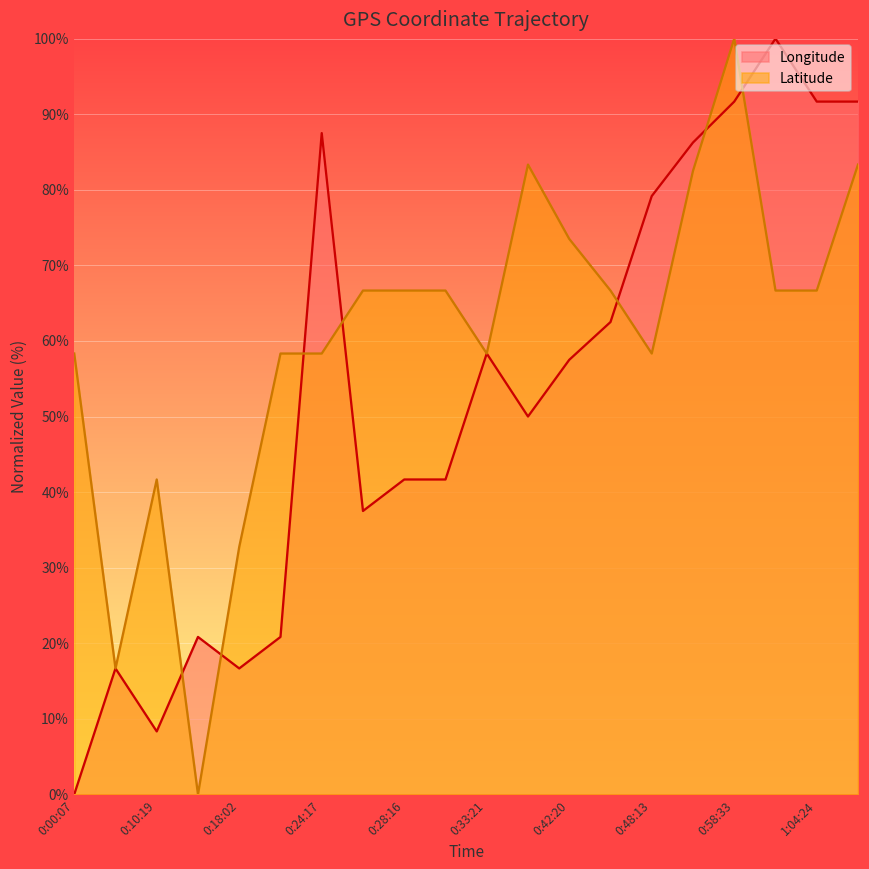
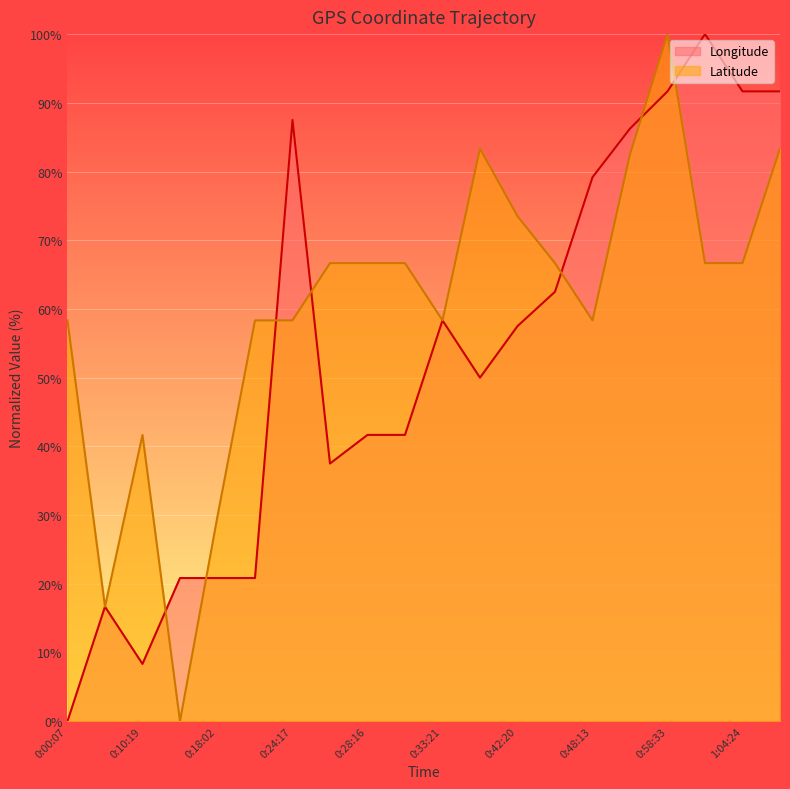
Longitude, 0:18:02: 17% -> 21%
Latitude, 0:18:02: 33% -> 30%
